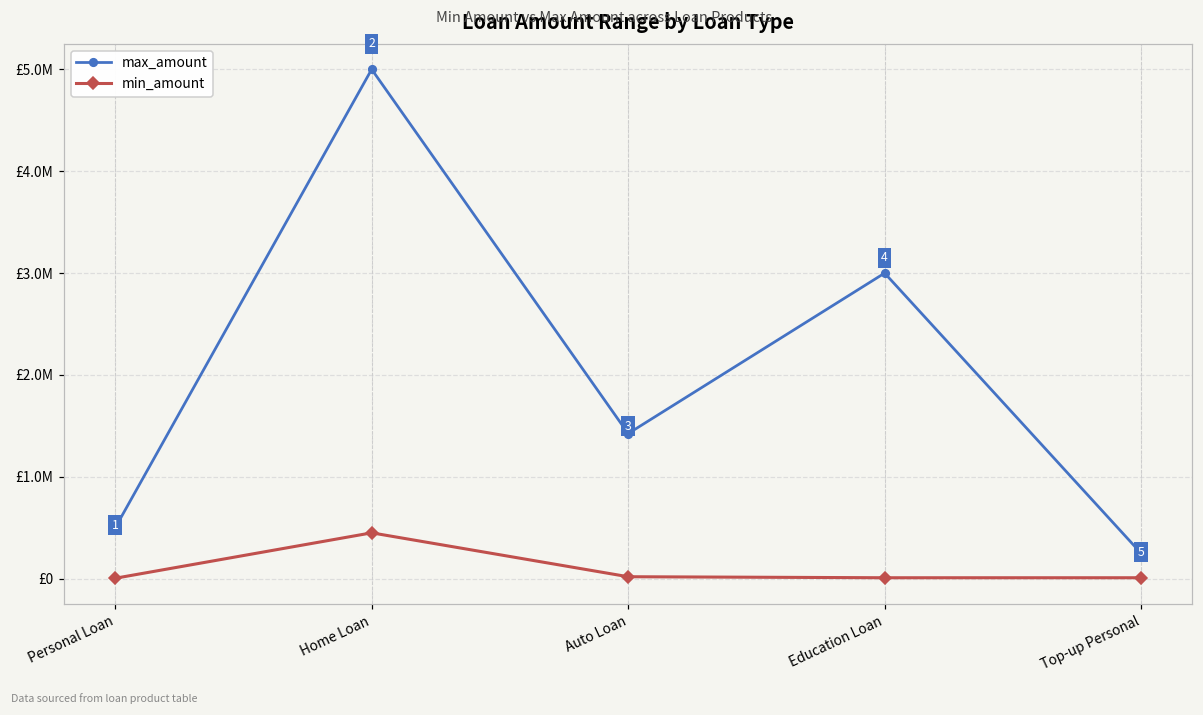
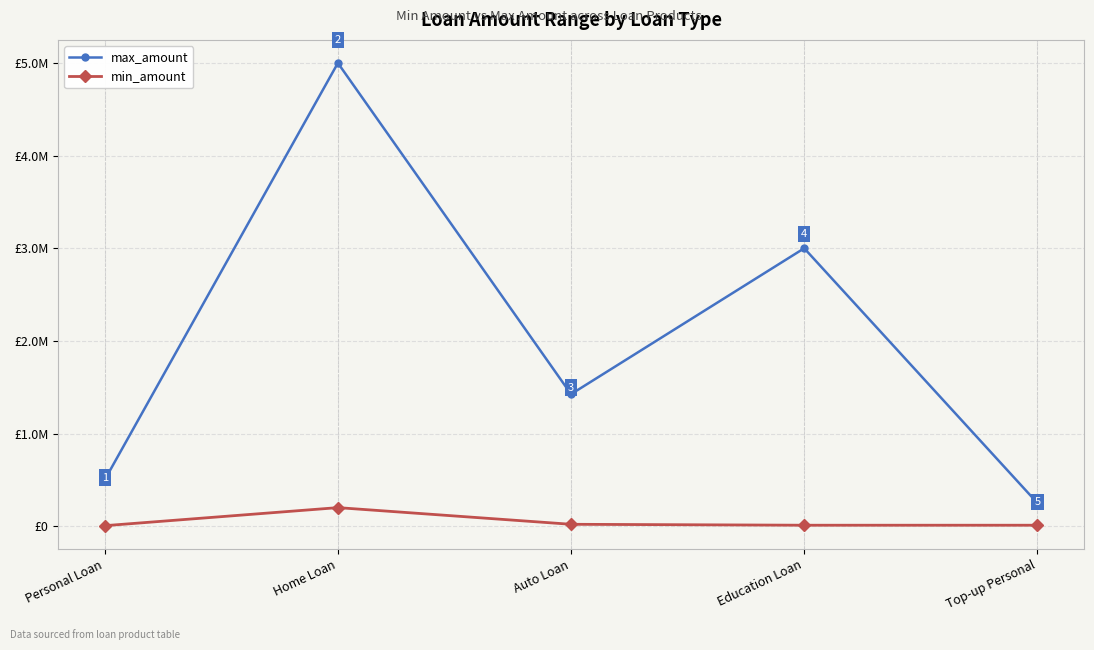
min_amount, Home Loan: £500000 -> £200000
